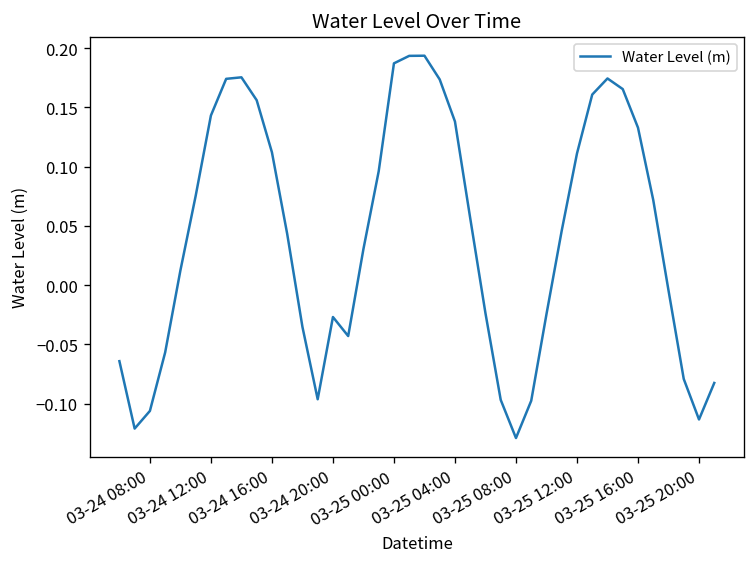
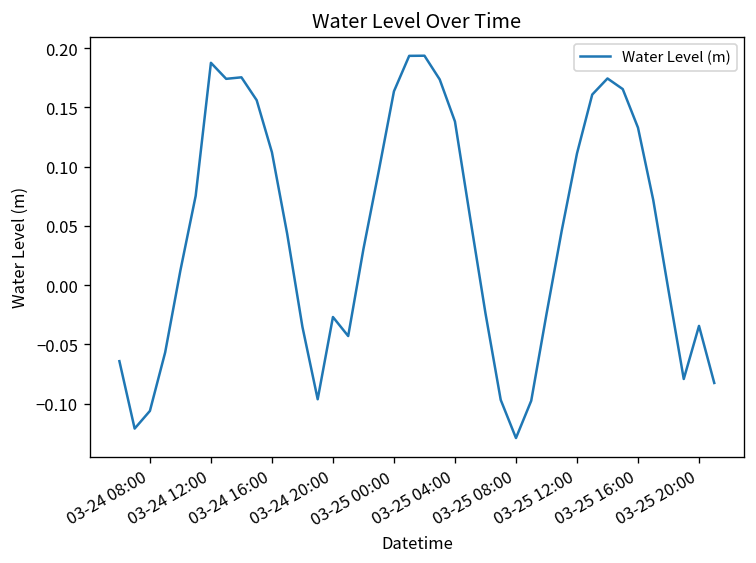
03-24 12:00: 0.14 -> 0.19
03-25 00:00: 0.19 -> 0.16
03-25 20:00: -0.11 -> -0.03
